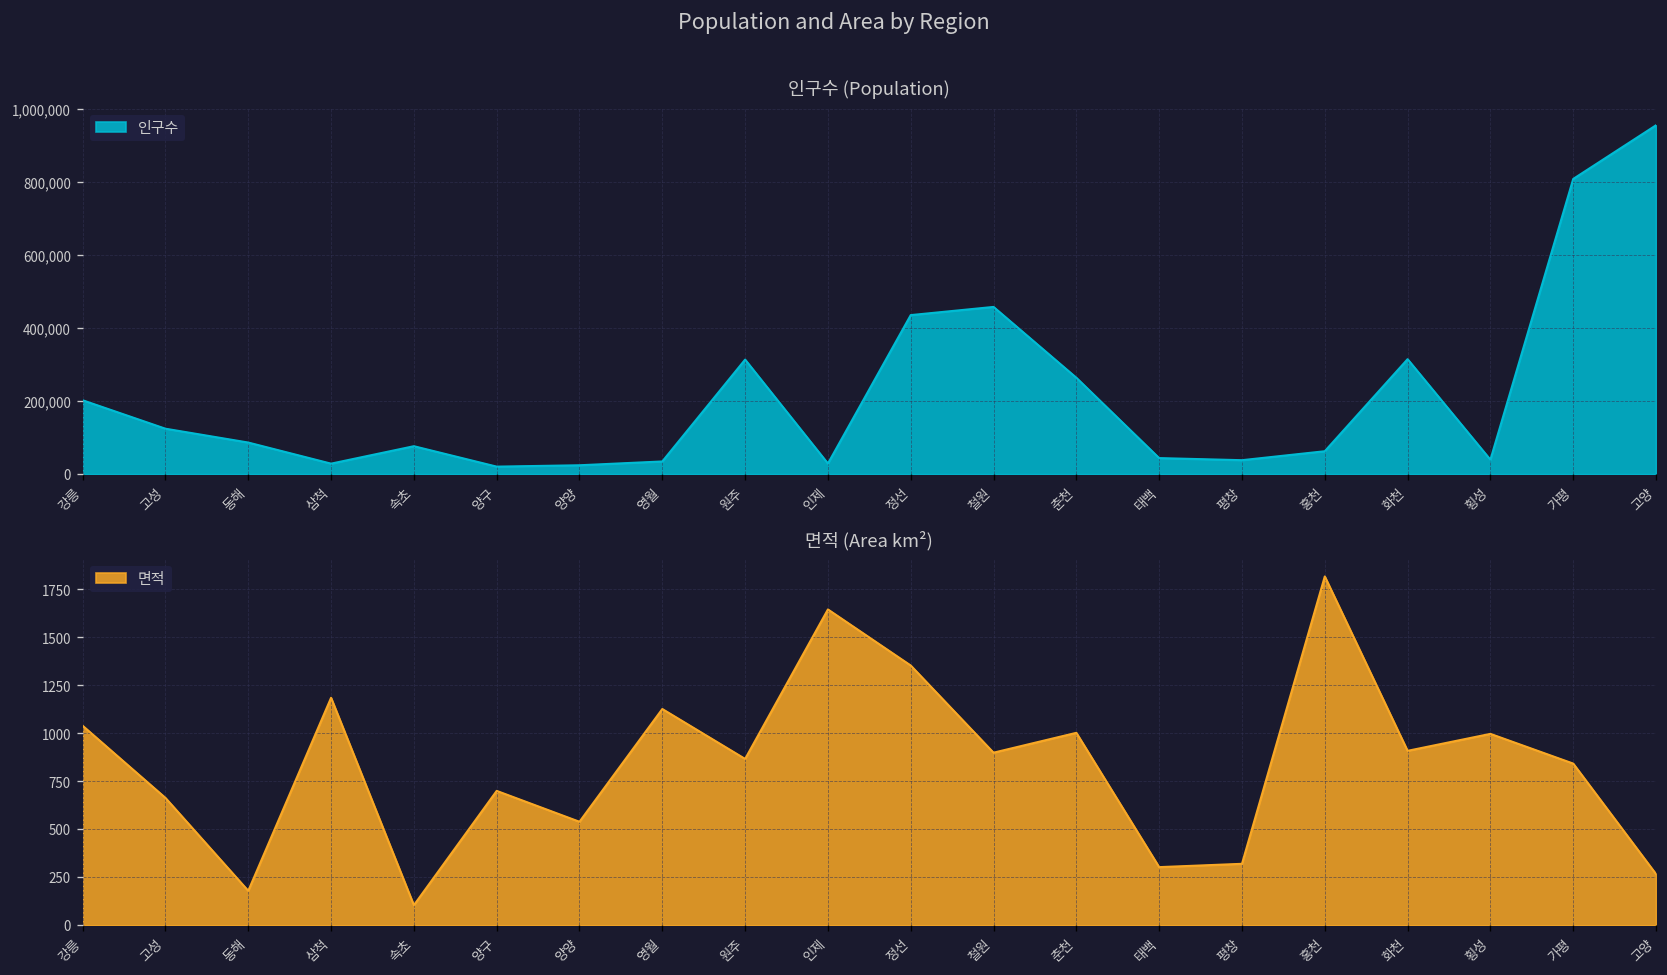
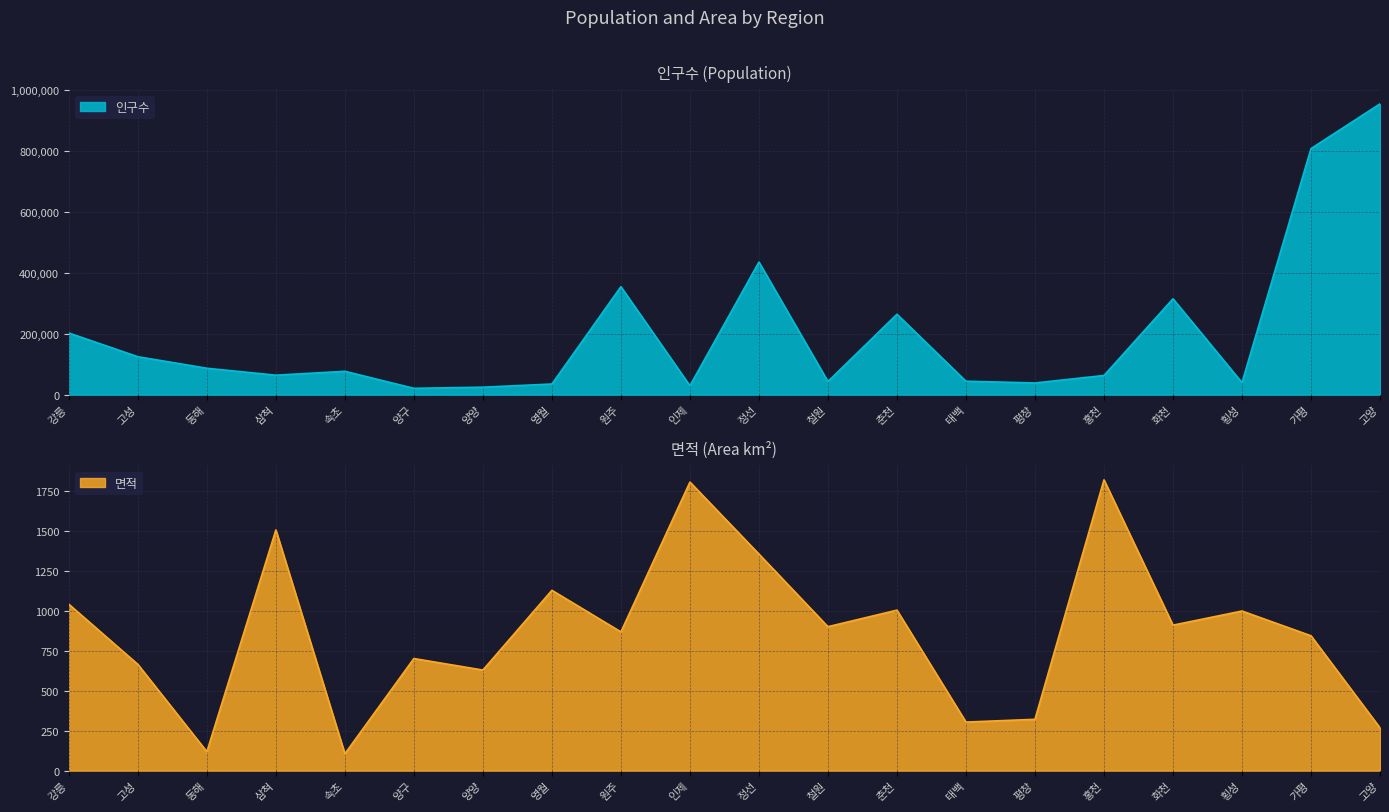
인구수 (Population), 삼척: 30,000 -> 60,000
인구수 (Population), 원주: 310,000 -> 350,000
인구수 (Population), 철원: 460,000 -> 40,000
면적 (Area km²), 동해: 180 -> 120
면적 (Area km²), 삼척: 1190 -> 1500
면적 (Area km²), 양양: 540 -> 630
면적 (Area km²), 인제: 1650 -> 1800
